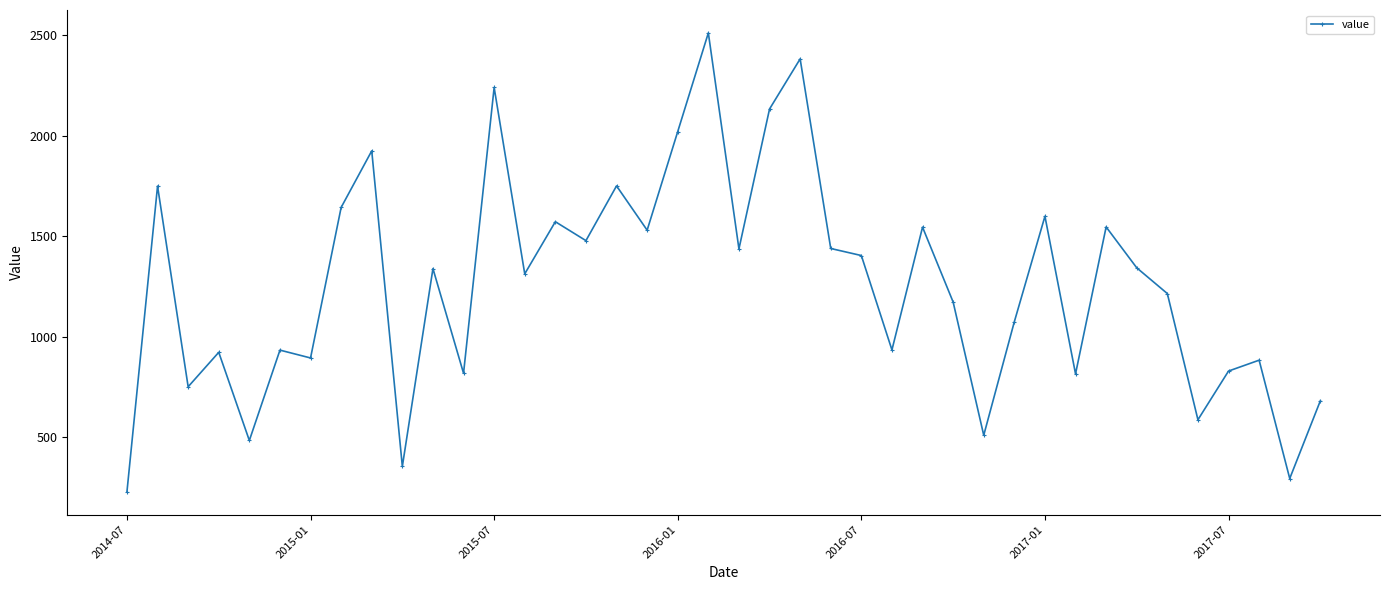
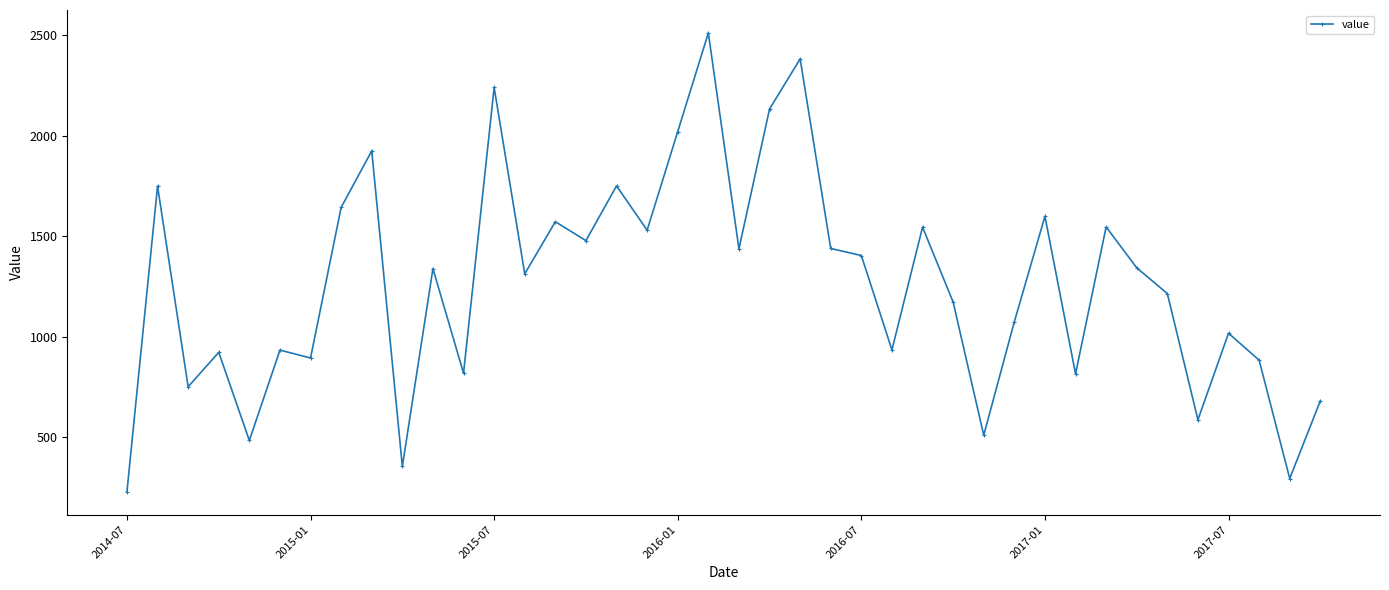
2017-07: 830 -> 1020
